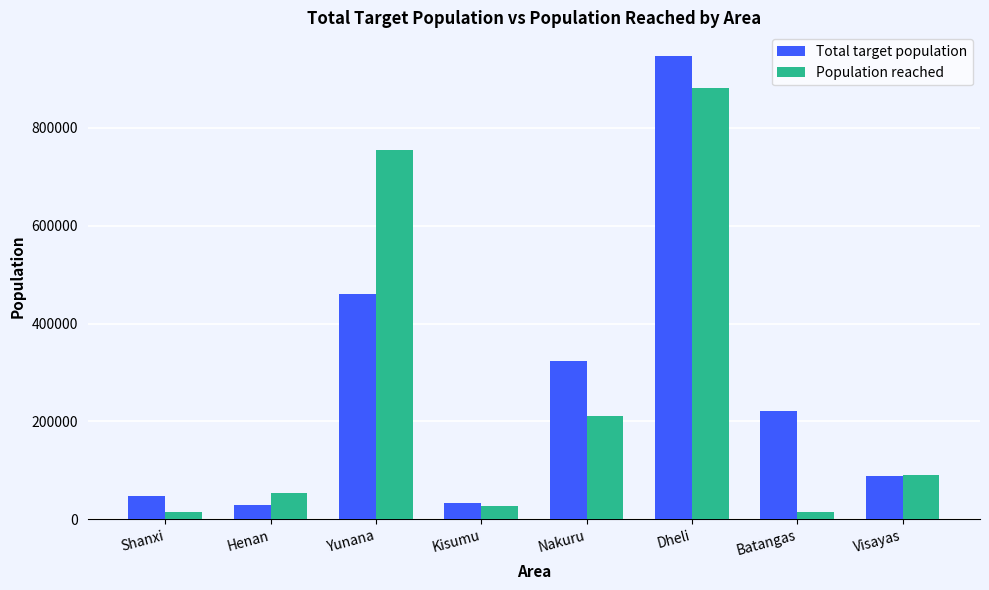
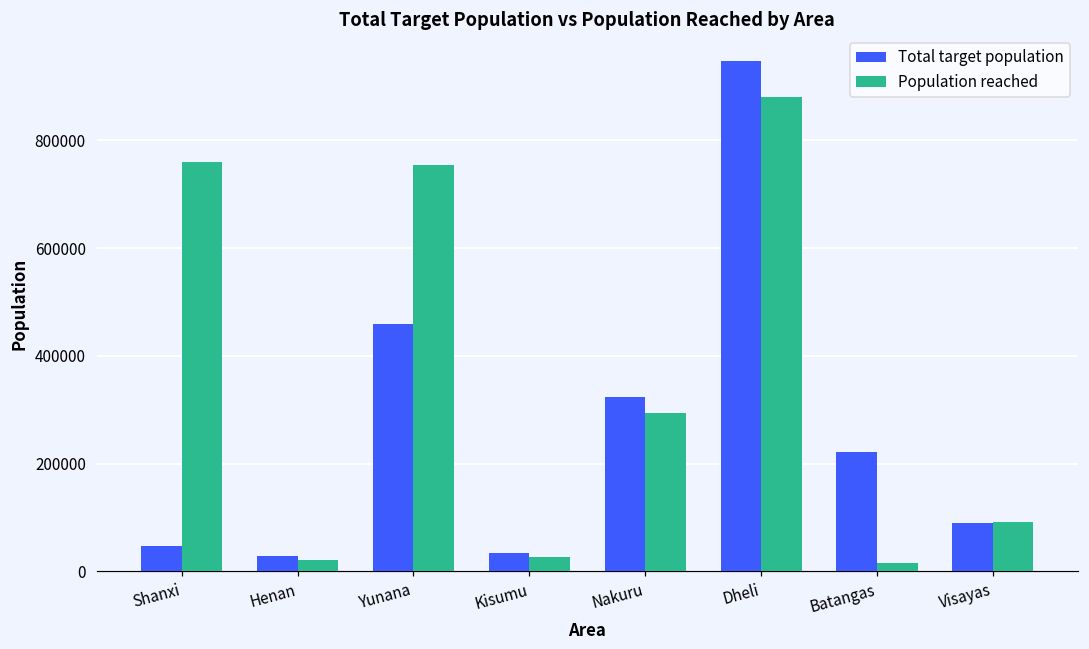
Population reached, Shanxi: 20000 -> 760000
Population reached, Henan: 50000 -> 20000
Population reached, Nakuru: 210000 -> 290000
